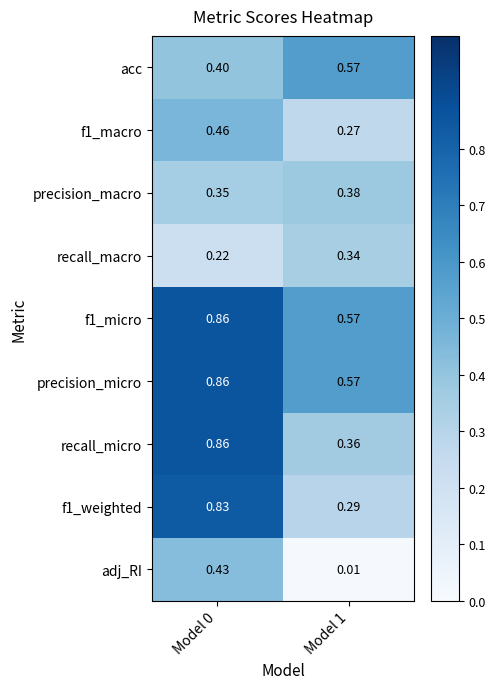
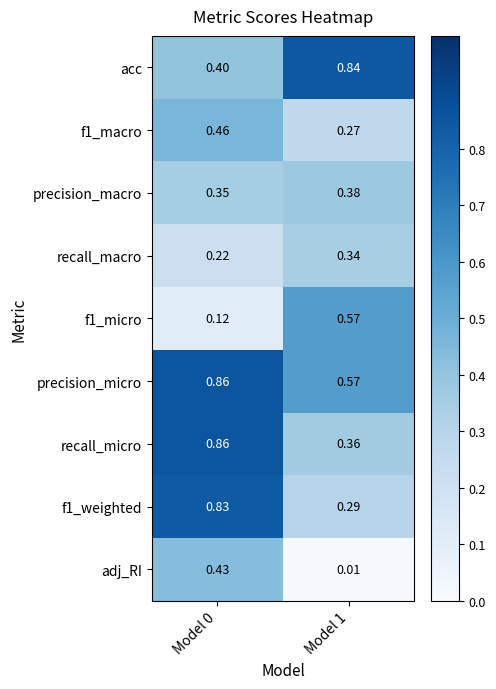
acc, Model 1: 0.57 -> 0.84
f1_micro, Model 0: 0.86 -> 0.12
